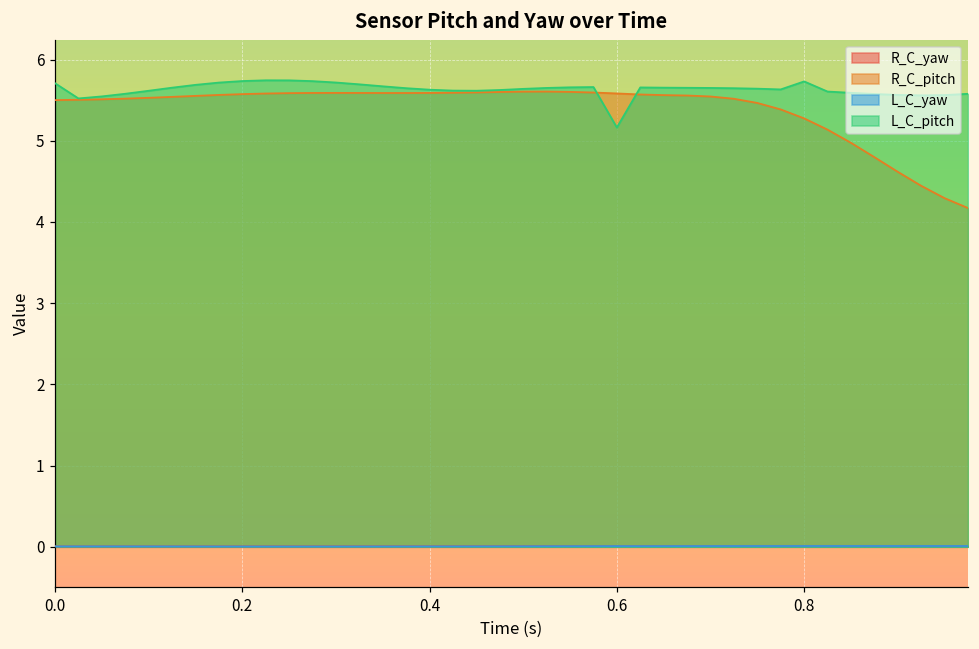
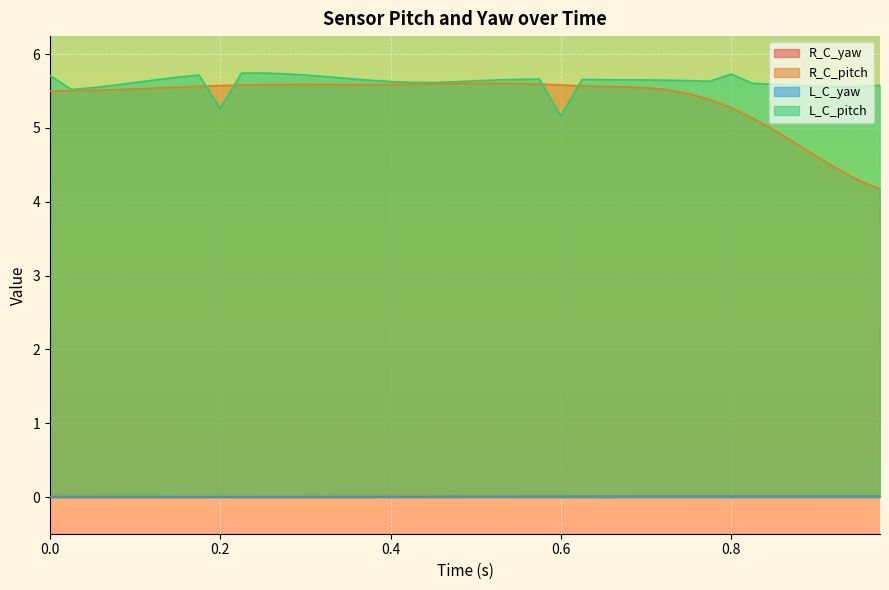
L_C_pitch, 0.2: 5.7 -> 5.3
